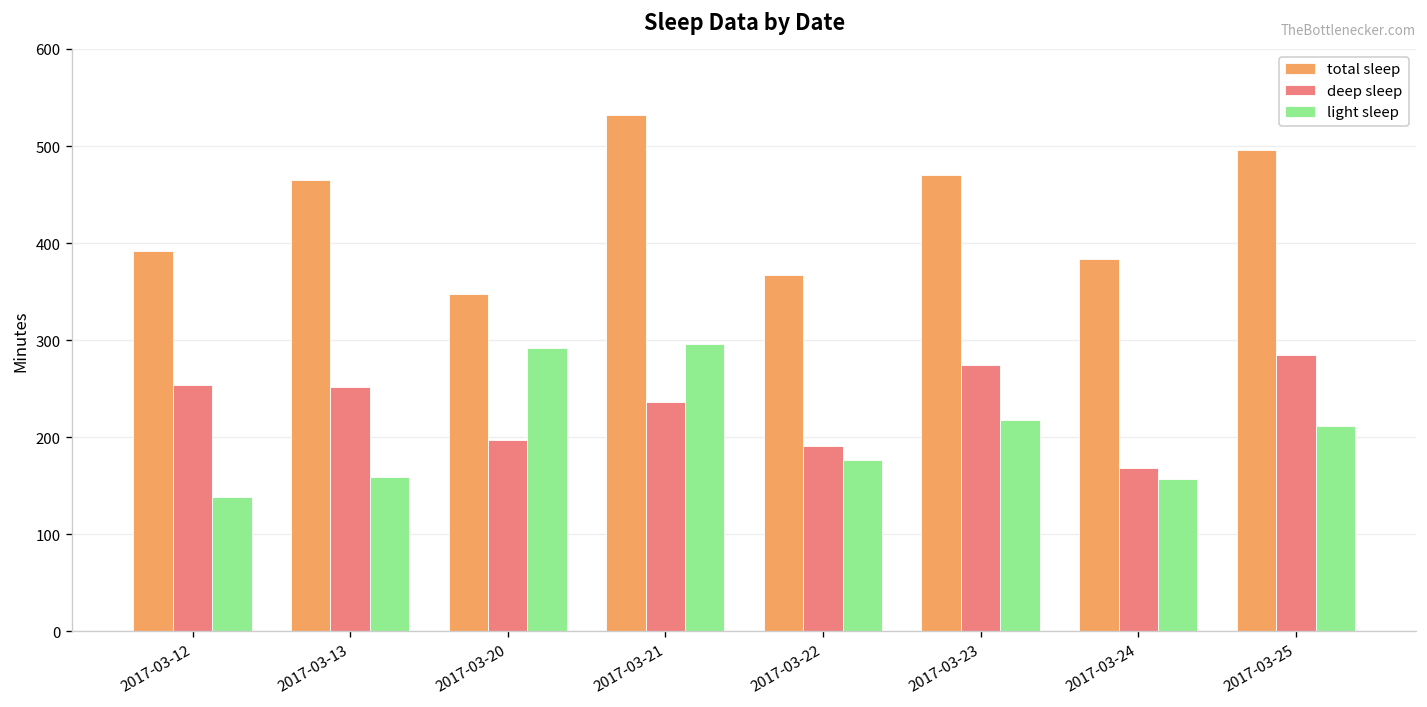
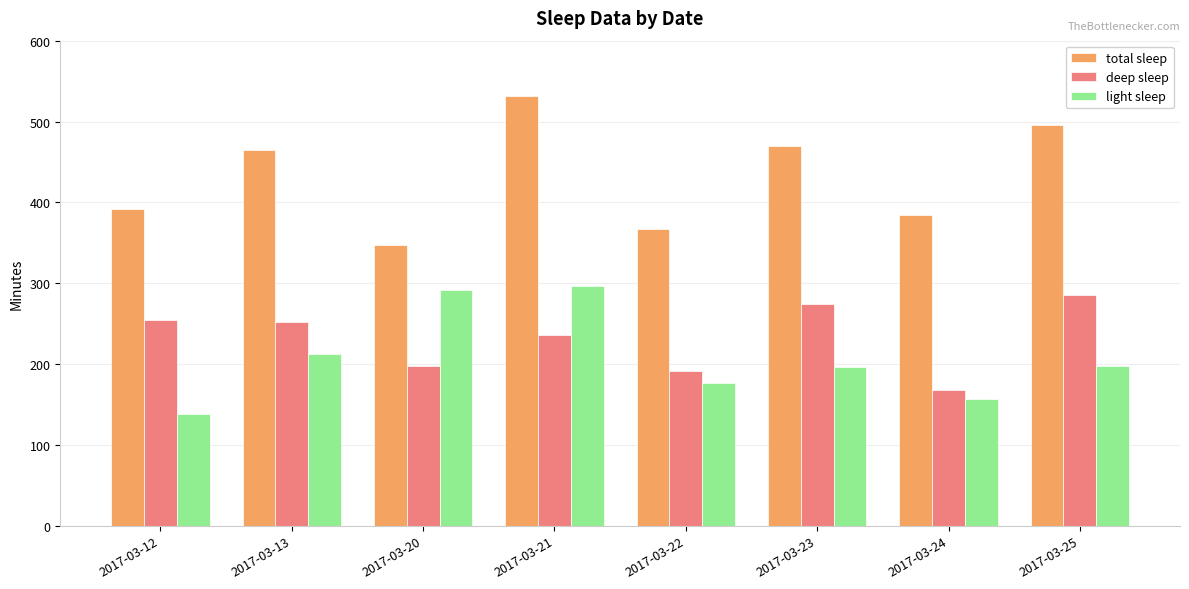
light sleep, 2017-03-13: 160 -> 210
light sleep, 2017-03-23: 220 -> 200
light sleep, 2017-03-25: 210 -> 200
